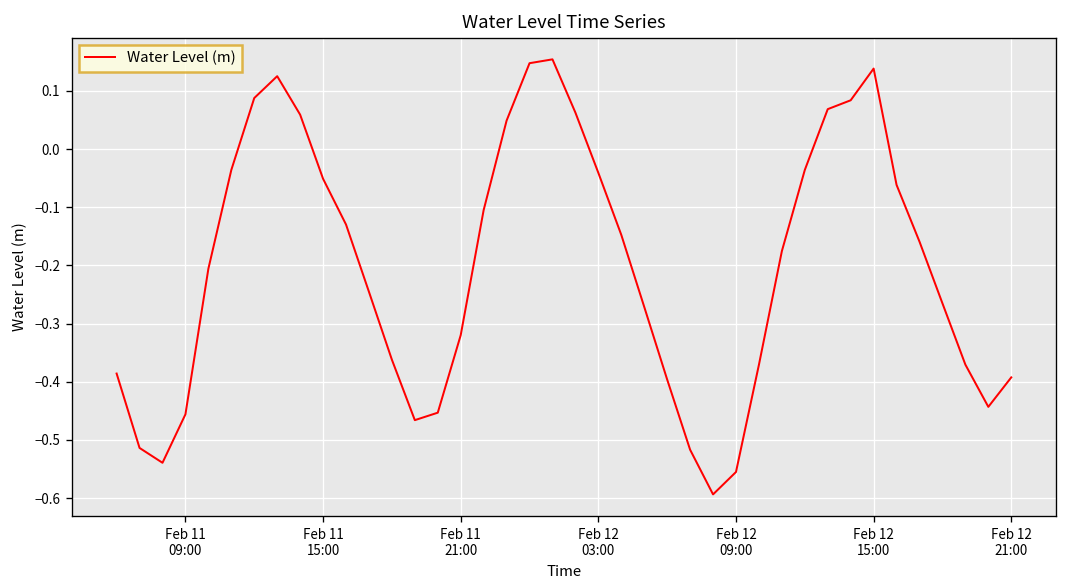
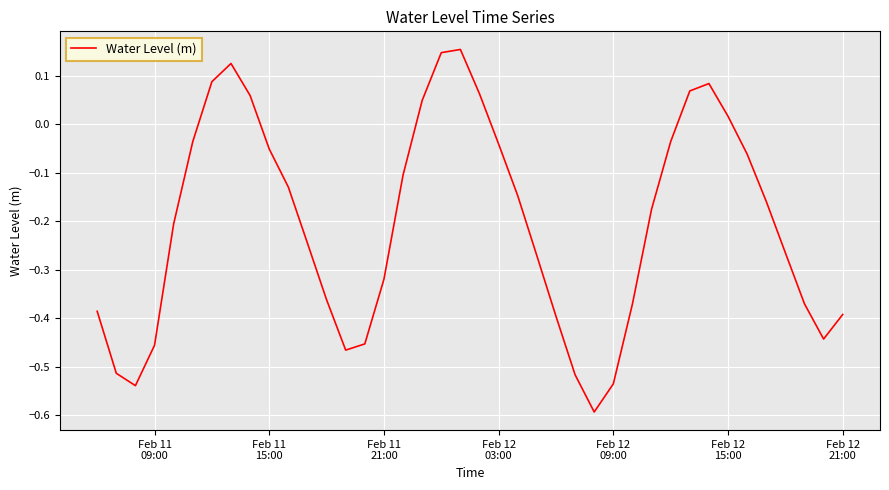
Feb 12 09:00: -0.56 -> -0.54
Feb 12 15:00: 0.14 -> 0.02
